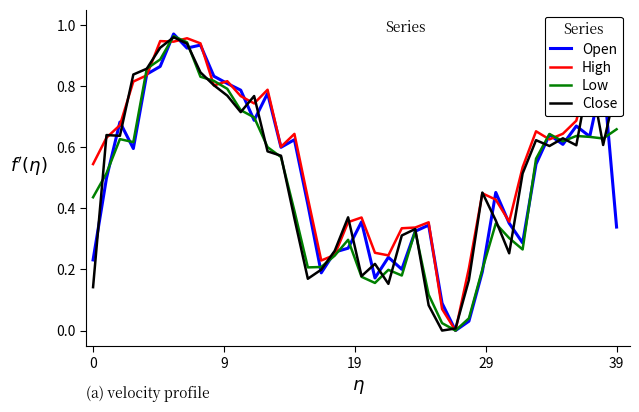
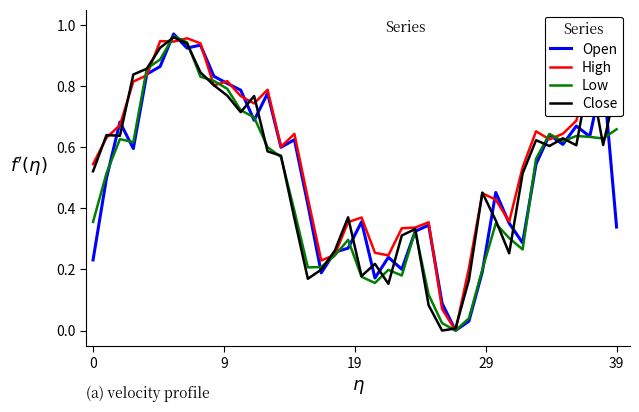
Low, 0: 0.44 -> 0.36
Close, 0: 0.14 -> 0.52
